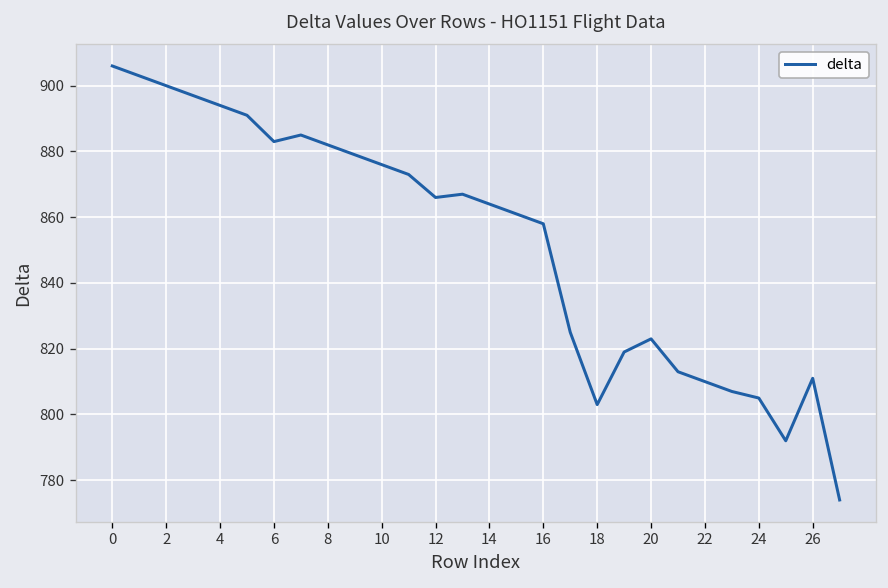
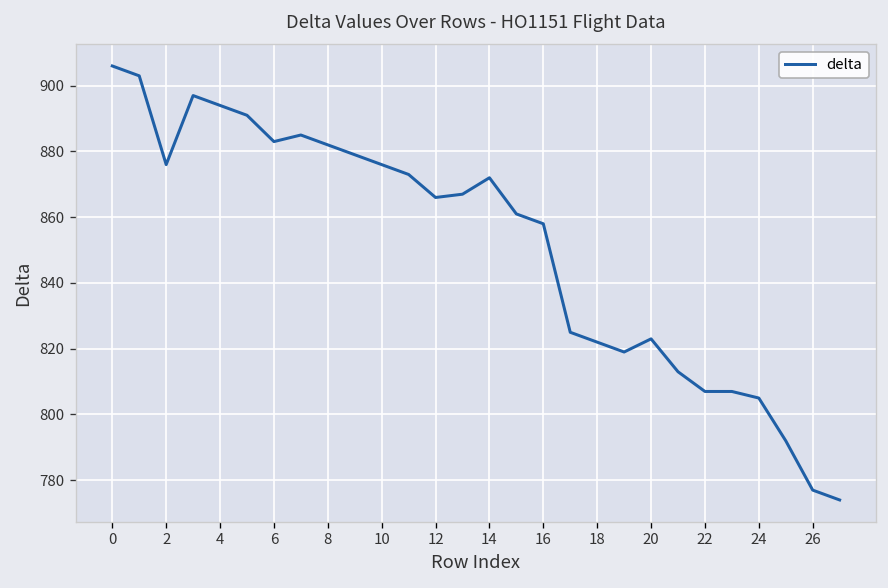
2: 900 -> 876
14: 864 -> 872
18: 803 -> 822
22: 810 -> 807
26: 811 -> 777
